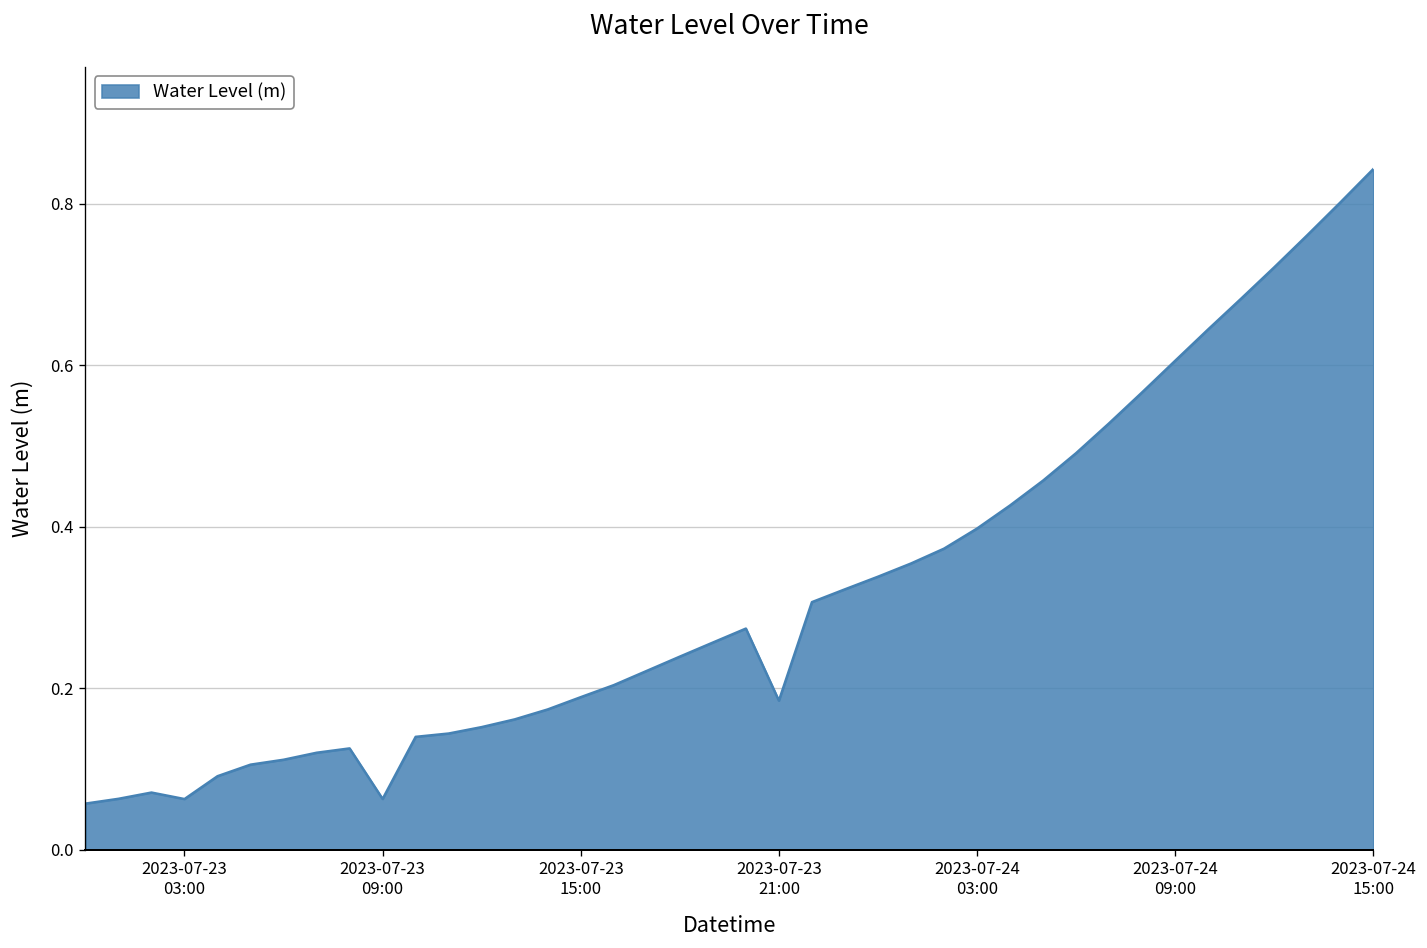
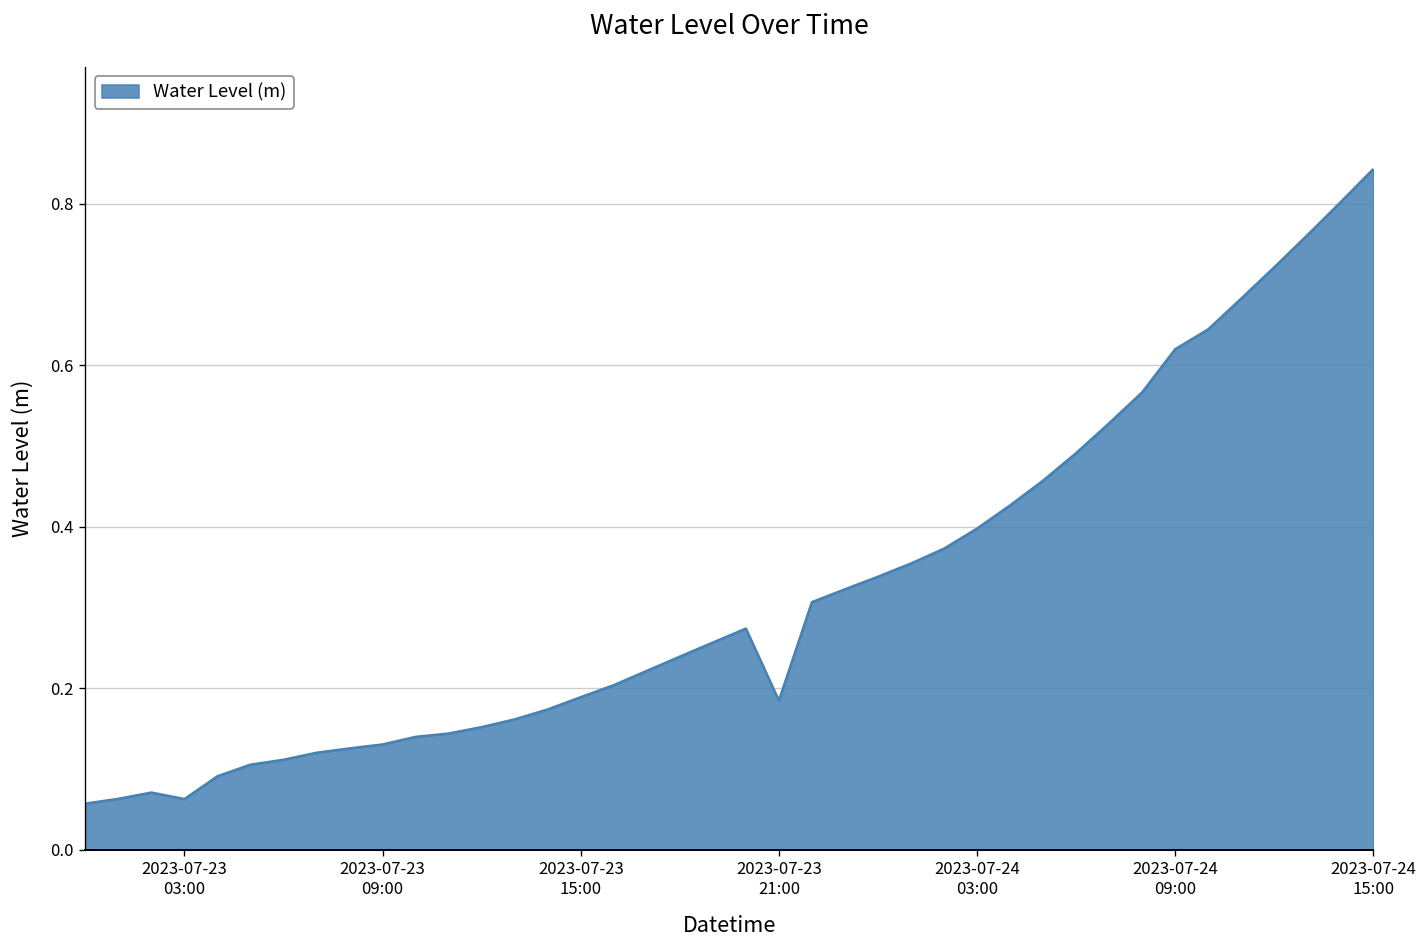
2023-07-23 09:00: 0.06 -> 0.13
2023-07-24 09:00: 0.61 -> 0.62
